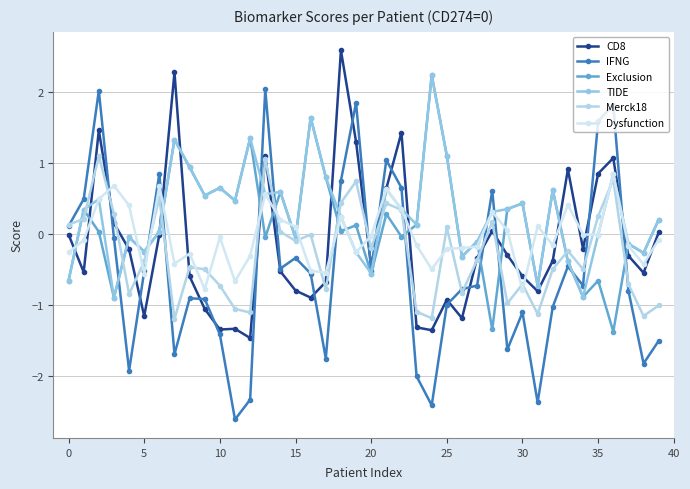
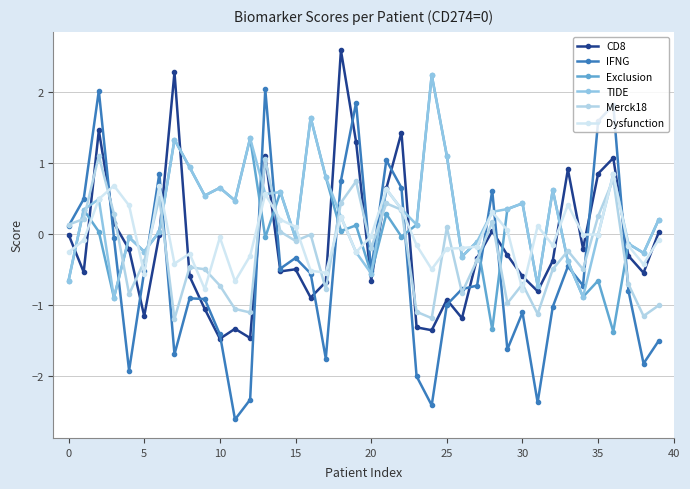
CD8, 10: -1.4 -> -1.5
CD8, 15: -0.8 -> -0.5
CD8, 20: -0.5 -> -0.7
